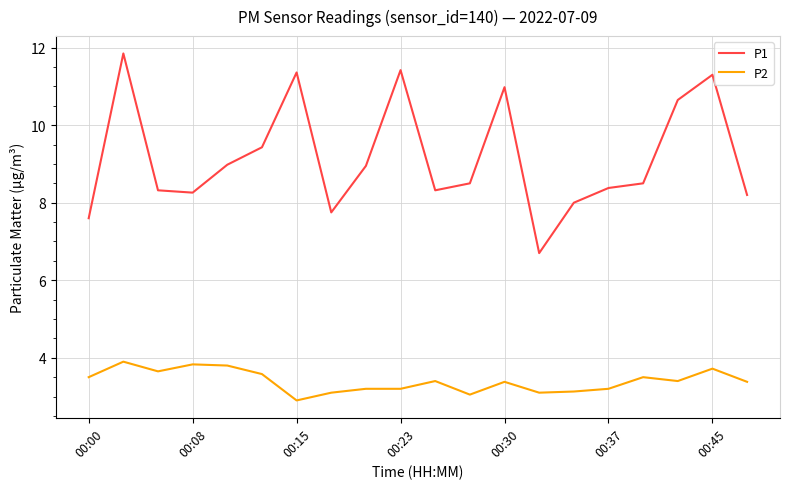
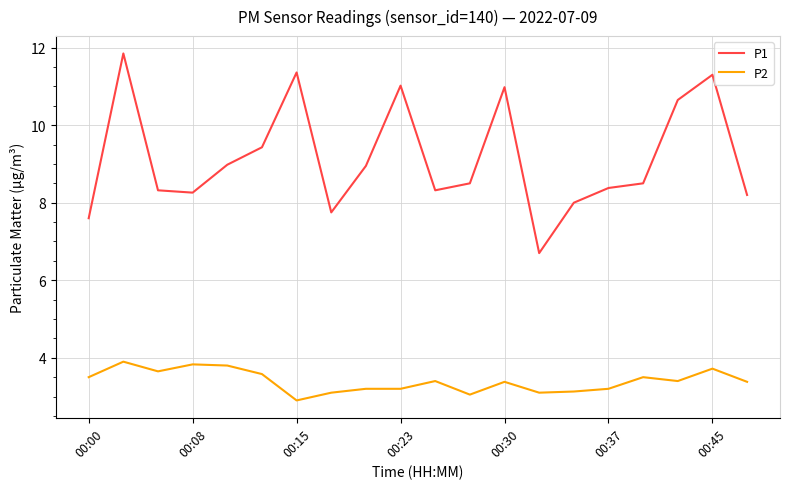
P1, 00:23: 11.4 -> 11.0
